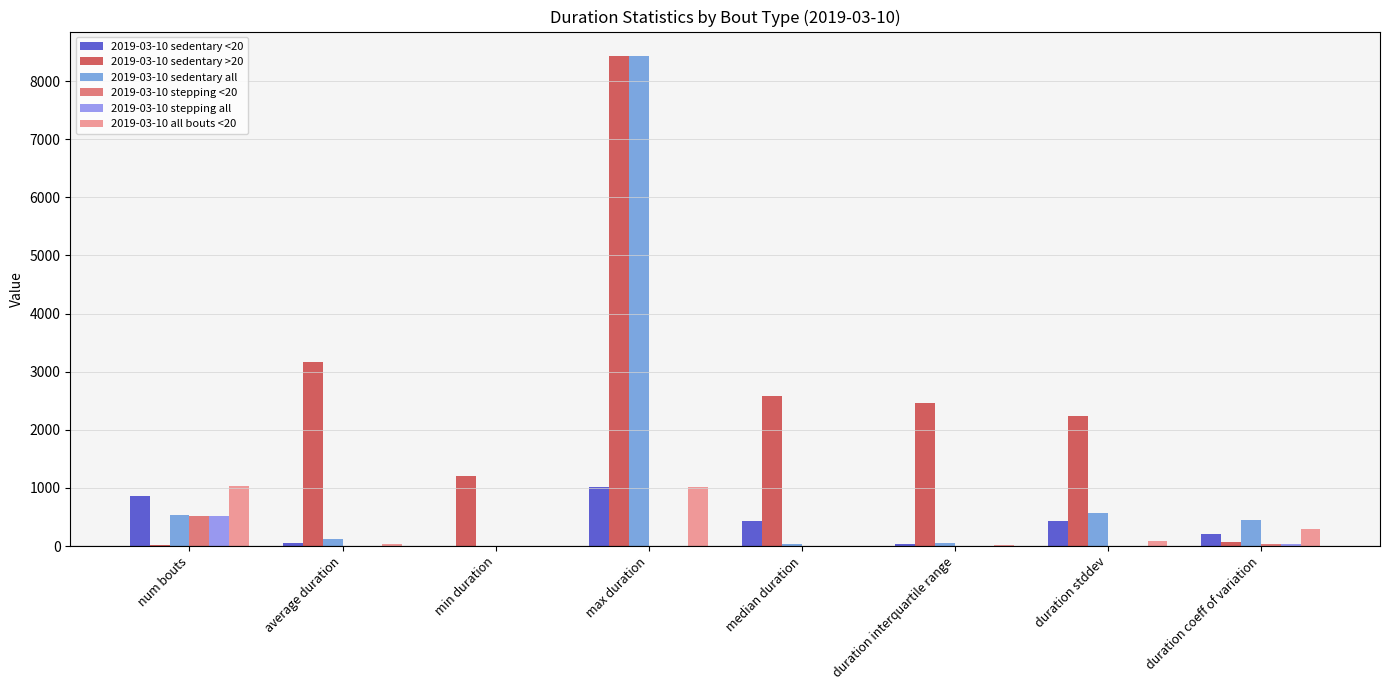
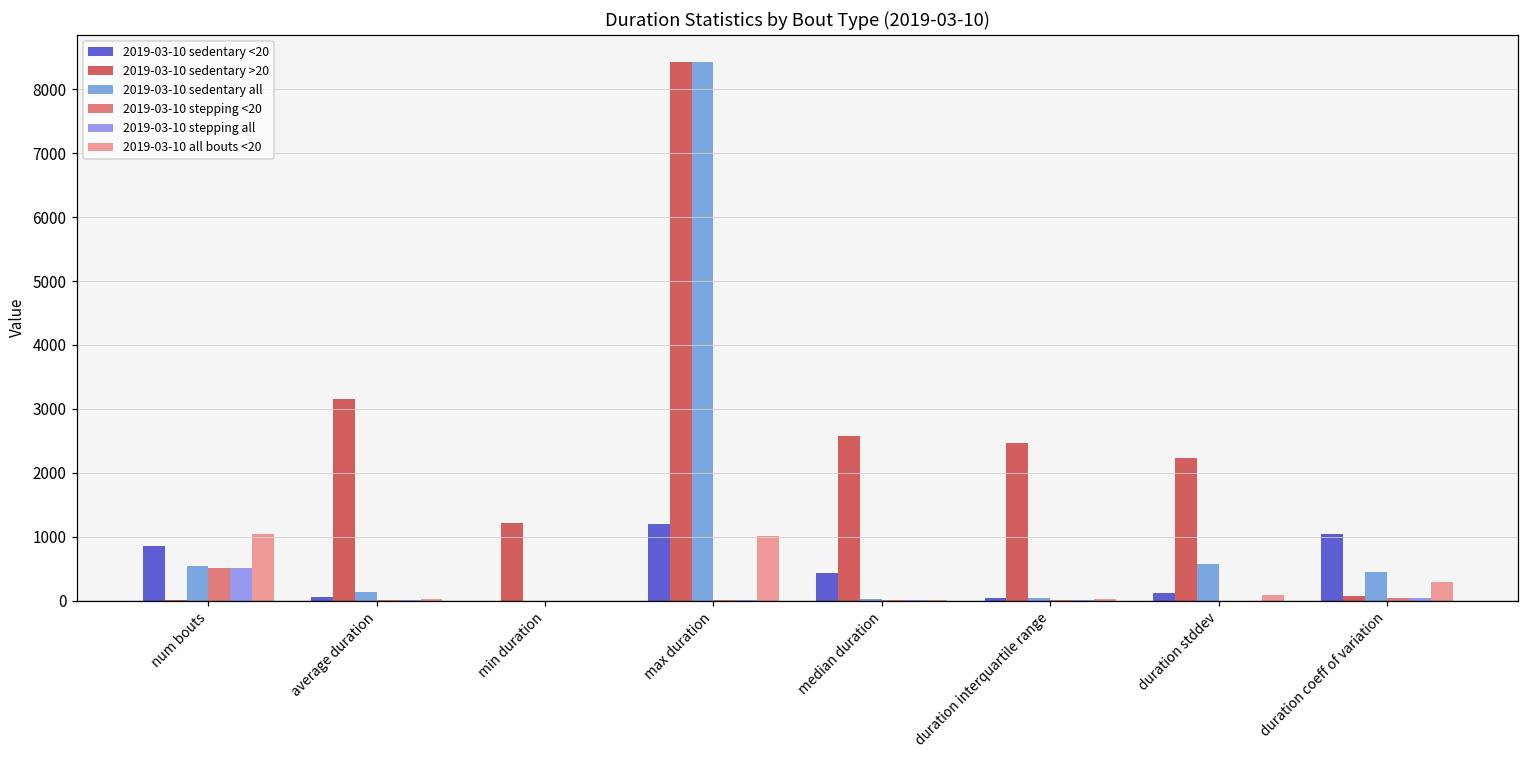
2019-03-10 sedentary <20, max duration: 1000 -> 1200
2019-03-10 sedentary <20, duration stddev: 400 -> 100
2019-03-10 sedentary <20, duration coeff of variation: 200 -> 1000
